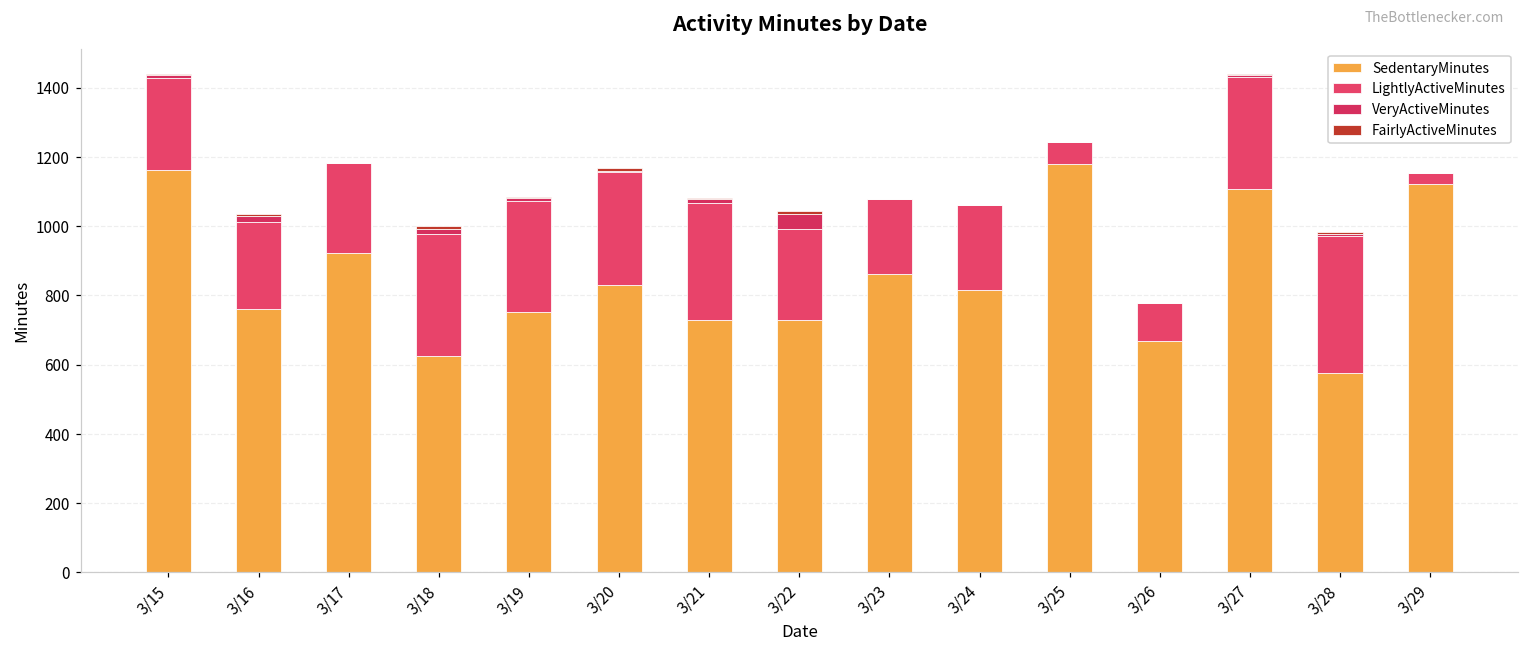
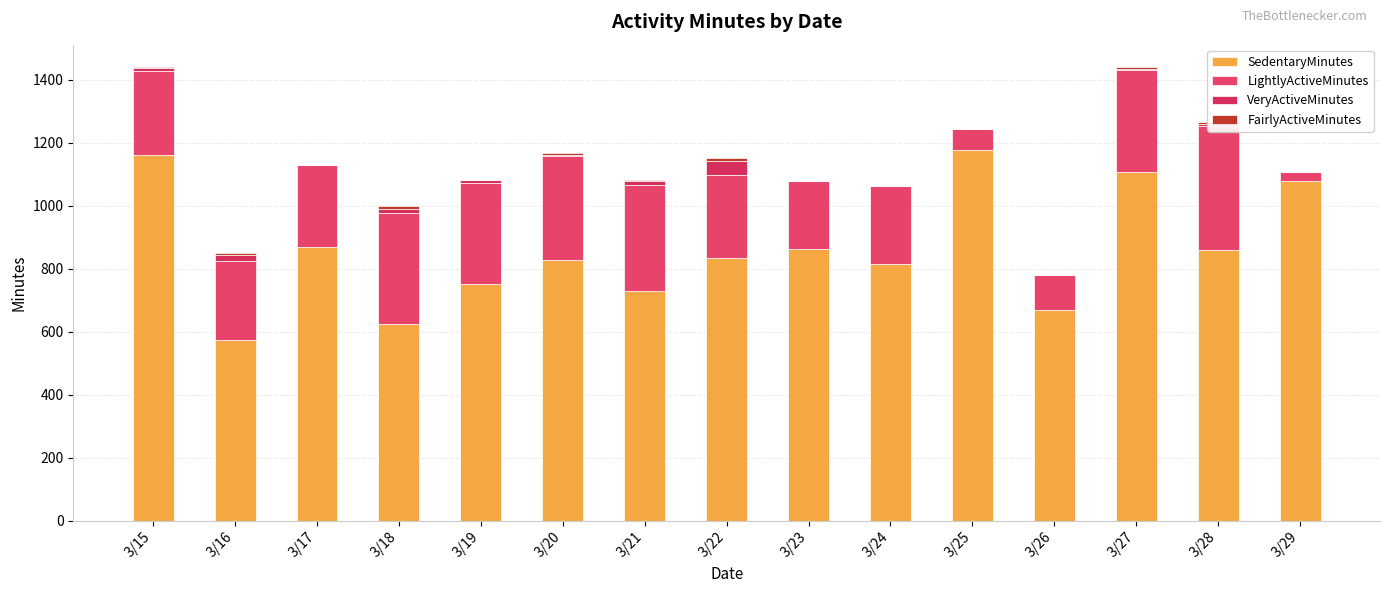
SedentaryMinutes, 3/16: 760 -> 580
SedentaryMinutes, 3/17: 920 -> 870
SedentaryMinutes, 3/22: 730 -> 840
SedentaryMinutes, 3/28: 580 -> 860
SedentaryMinutes, 3/29: 1120 -> 1080
